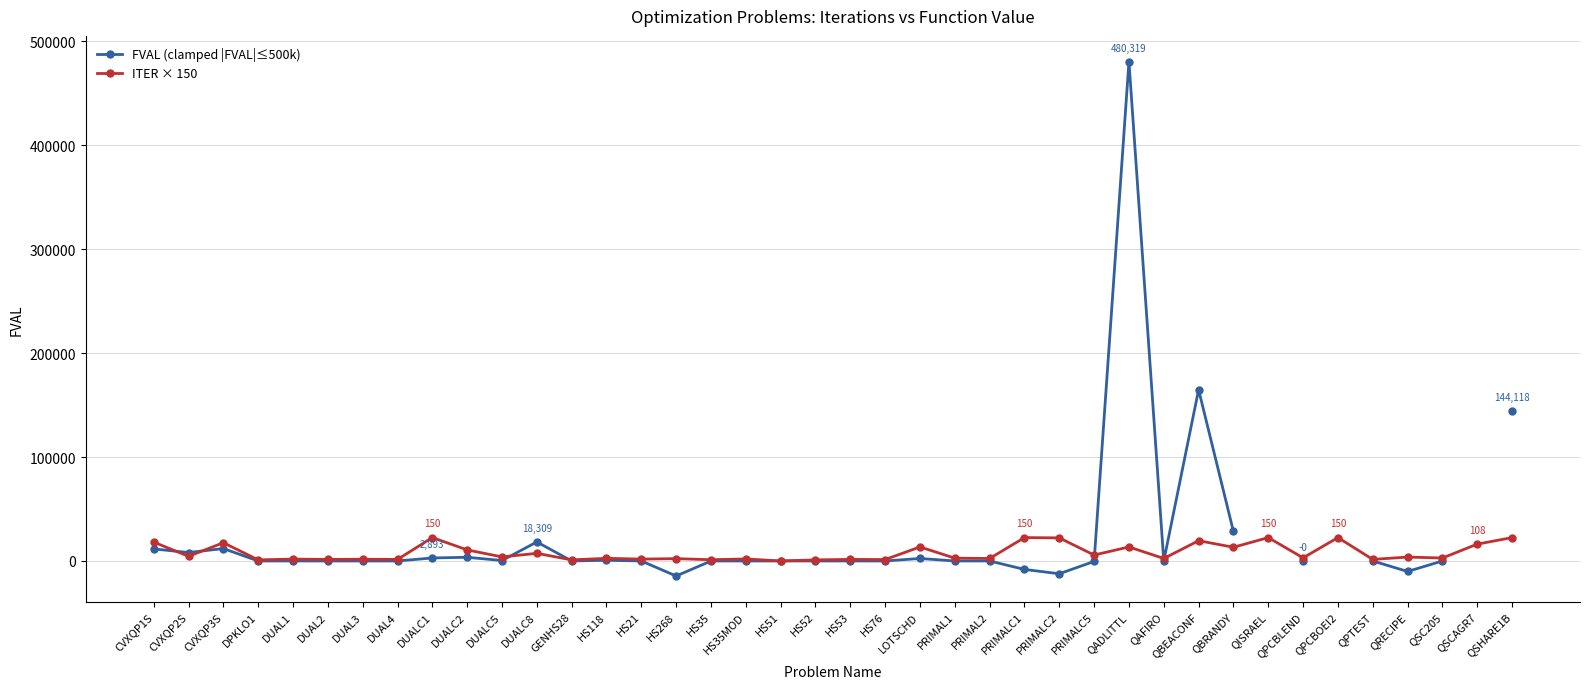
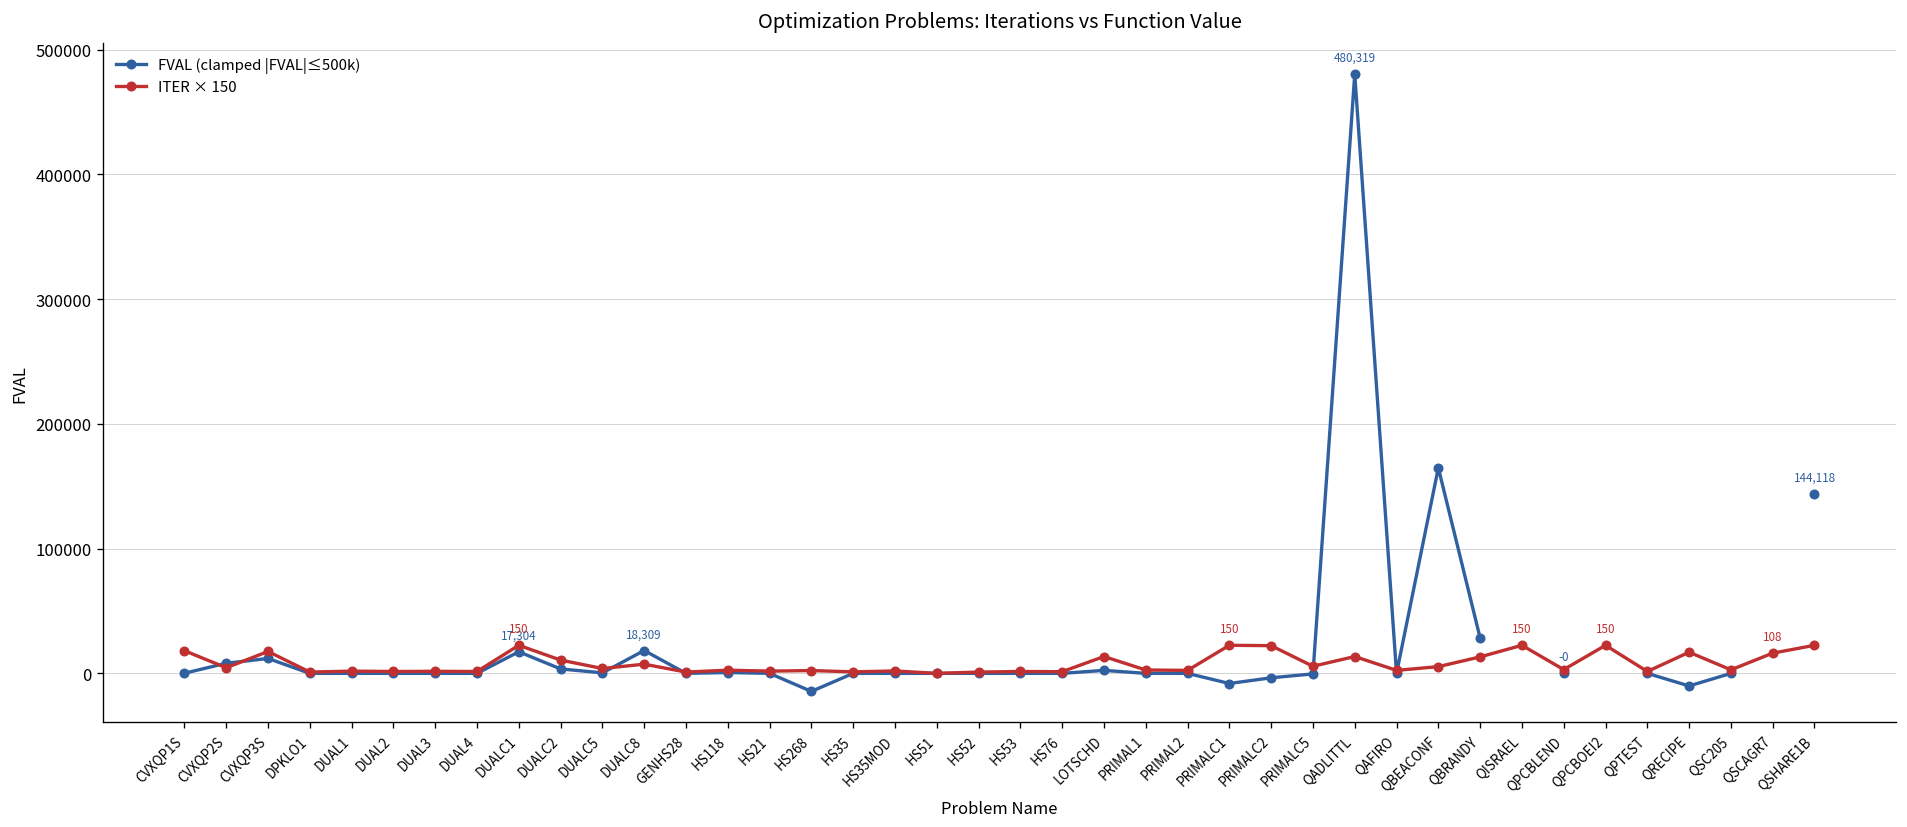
FVAL (clamped |FVAL|≤500k), CVXQP1S: 12000 -> 0
FVAL (clamped |FVAL|≤500k), DUALC1: 2,893 -> 17,304
FVAL (clamped |FVAL|≤500k), PRIMALC2: -12000 -> -4000
ITER × 150, QBEACONF: 20000 -> 5000
ITER × 150, QRECIPE: 4000 -> 17000
